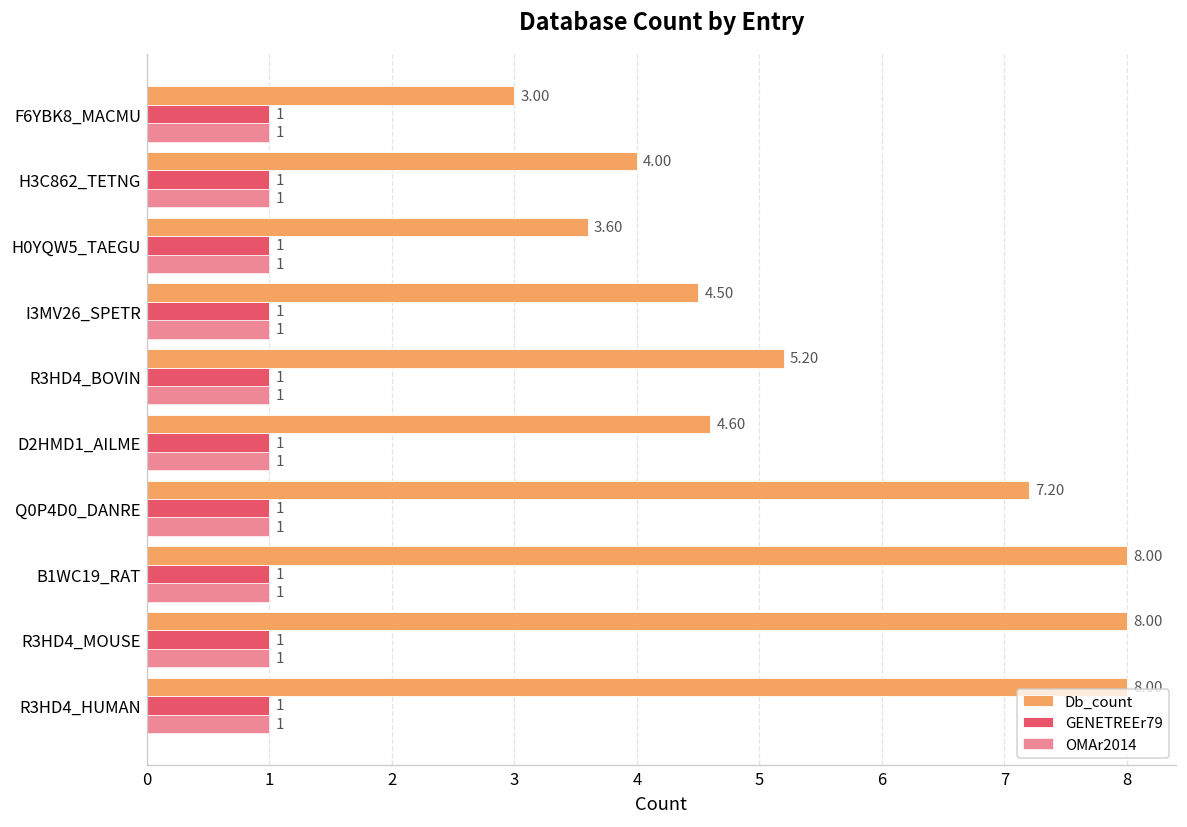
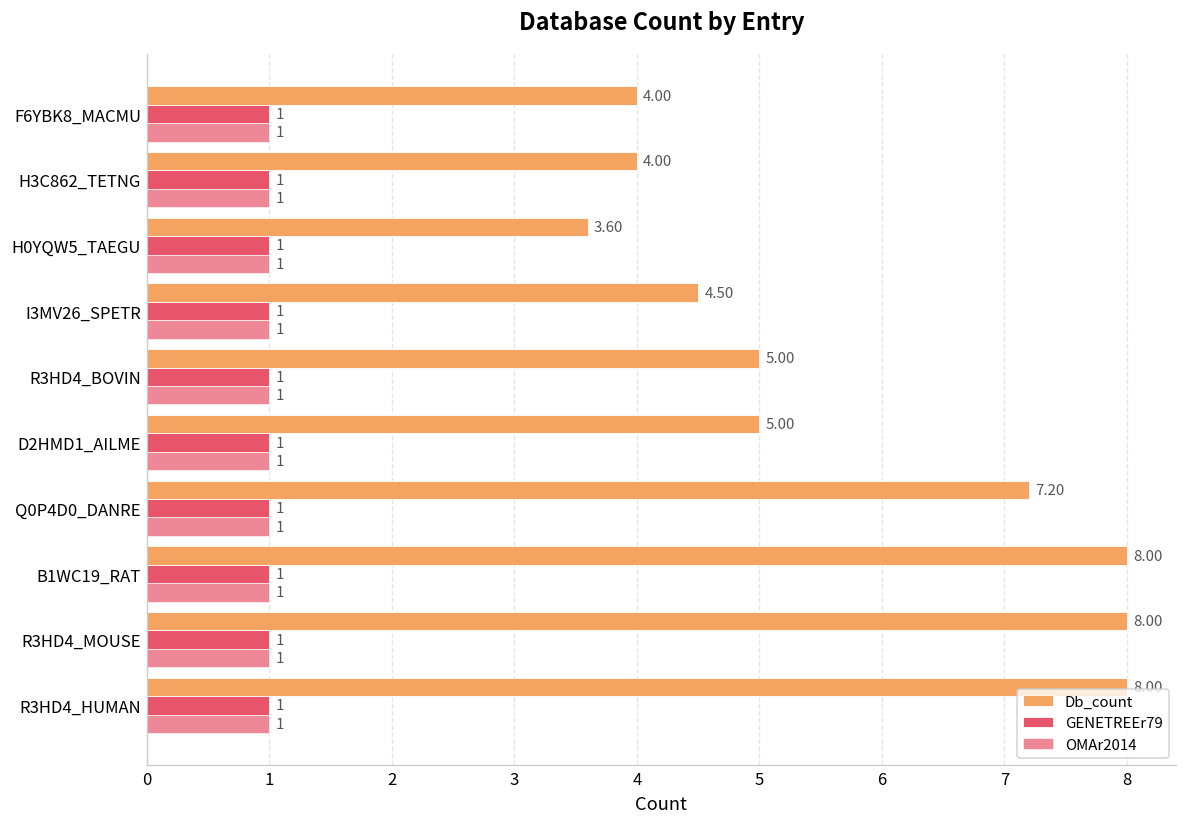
Db_count, F6YBK8_MACMU: 3.00 -> 4.00
Db_count, R3HD4_BOVIN: 5.20 -> 5.00
Db_count, D2HMD1_AILME: 4.60 -> 5.00
